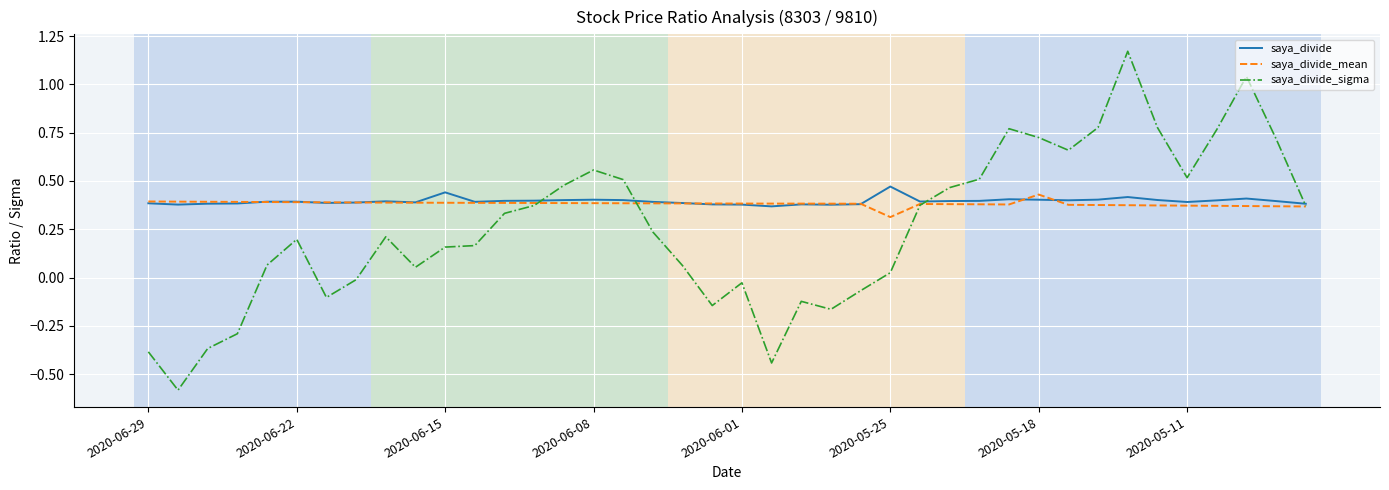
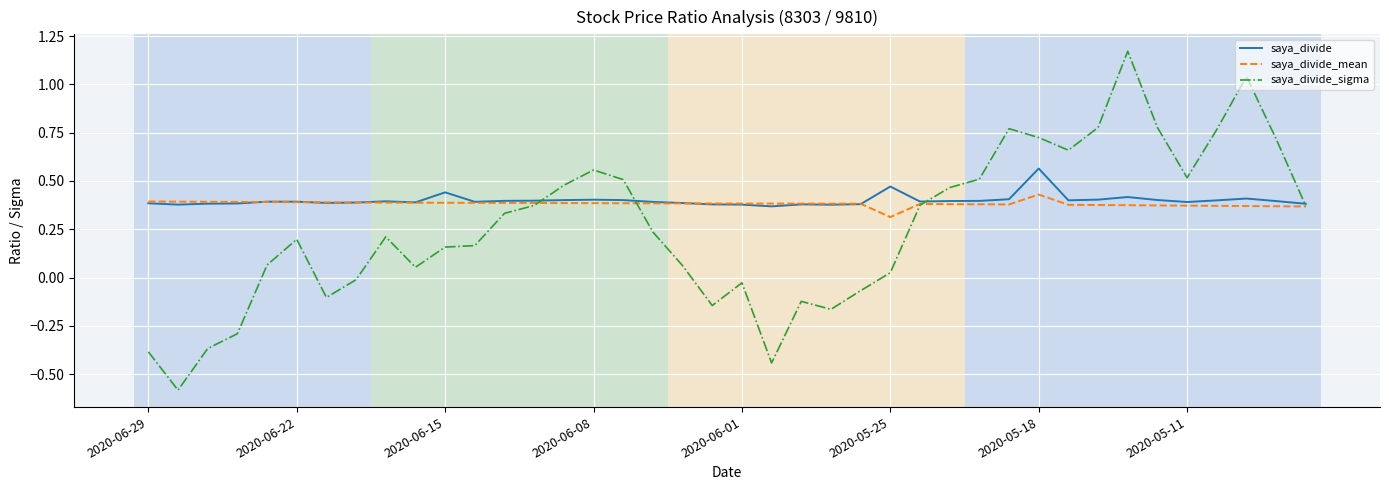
saya_divide, 2020-05-18: 0.40 -> 0.56
